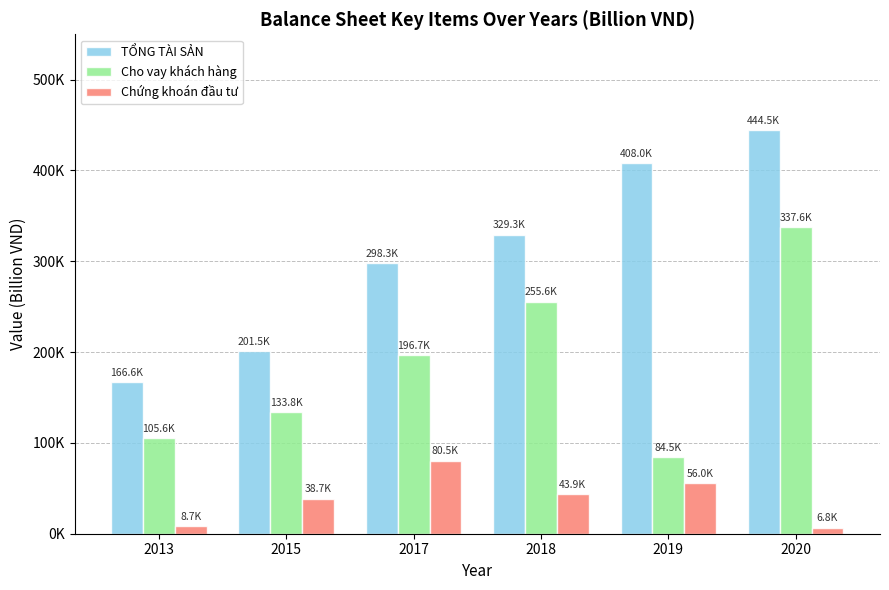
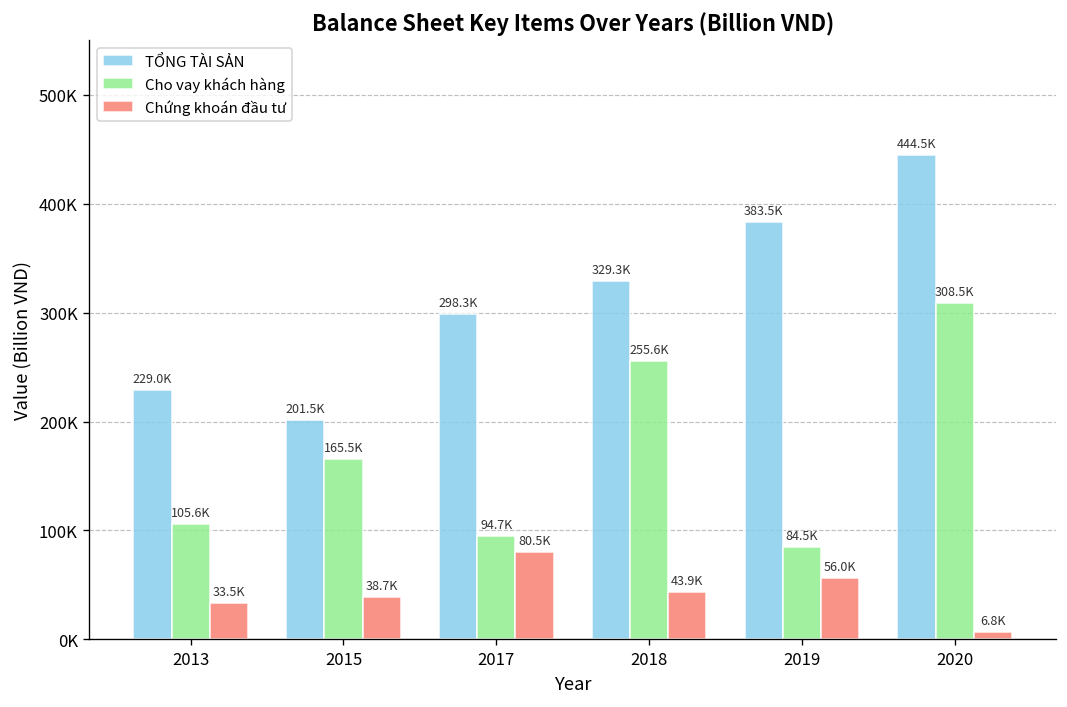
TỔNG TÀI SẢN, 2013: 166.6K -> 229.0K
Chứng khoán đầu tư, 2013: 8.7K -> 33.5K
Cho vay khách hàng, 2015: 133.8K -> 165.5K
Cho vay khách hàng, 2017: 196.7K -> 94.7K
TỔNG TÀI SẢN, 2019: 408.0K -> 383.5K
Cho vay khách hàng, 2020: 337.6K -> 308.5K
